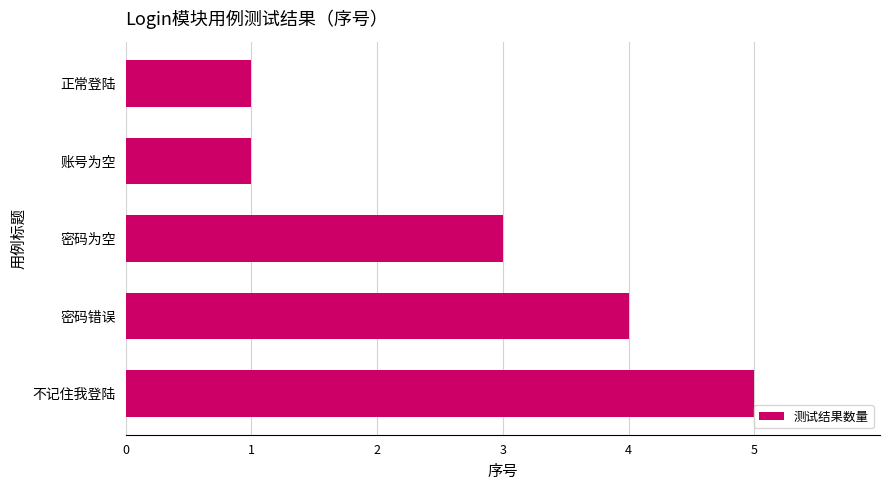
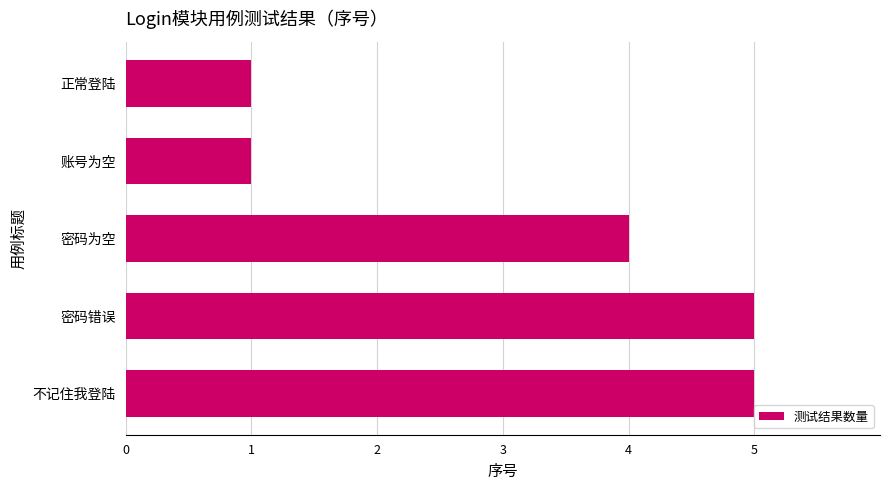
密码为空: 3 -> 4
密码错误: 4 -> 5
